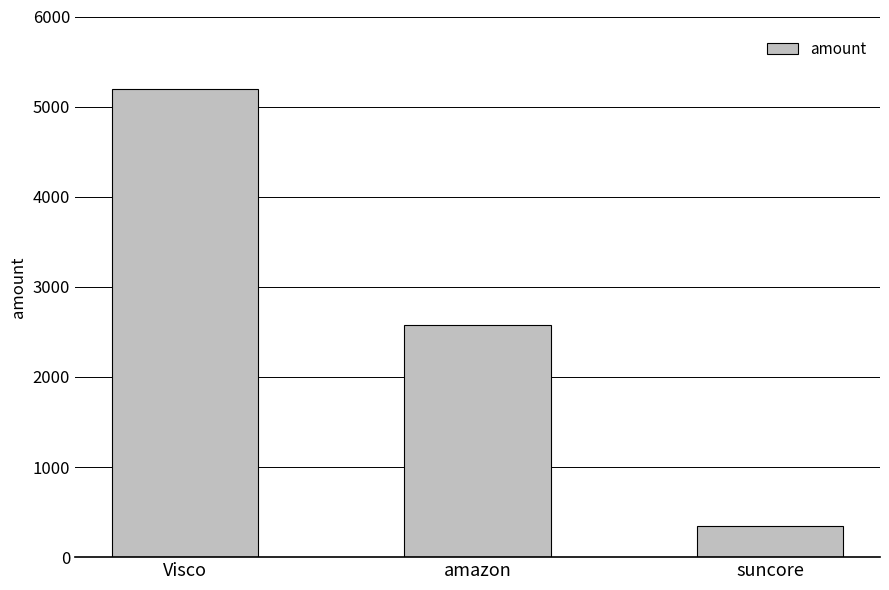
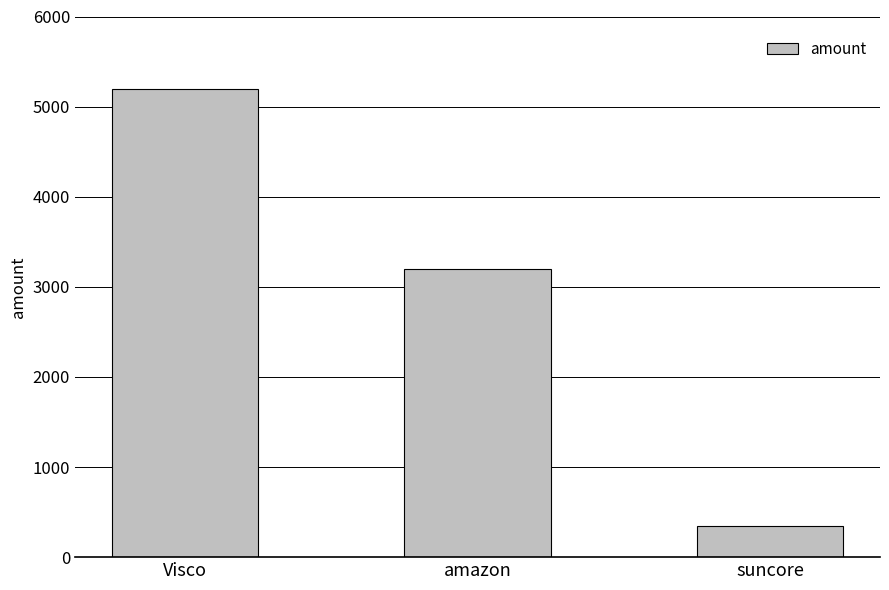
amazon: 2600 -> 3200
